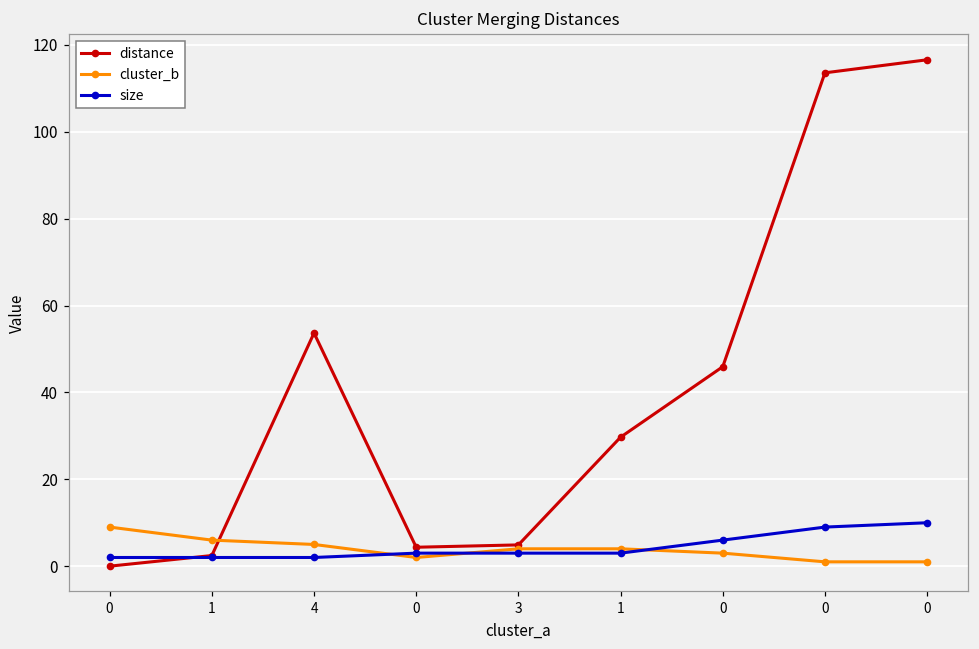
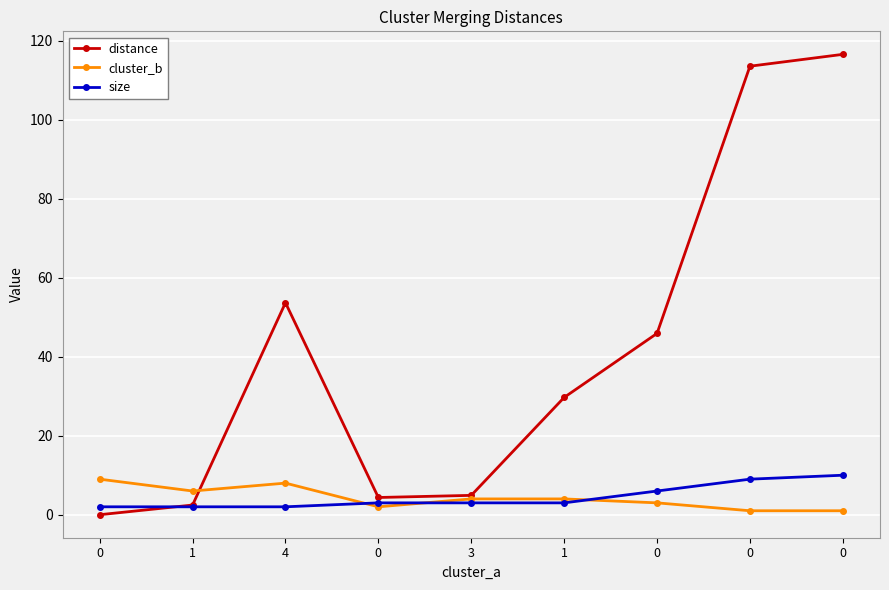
cluster_b, 4: 5 -> 8
